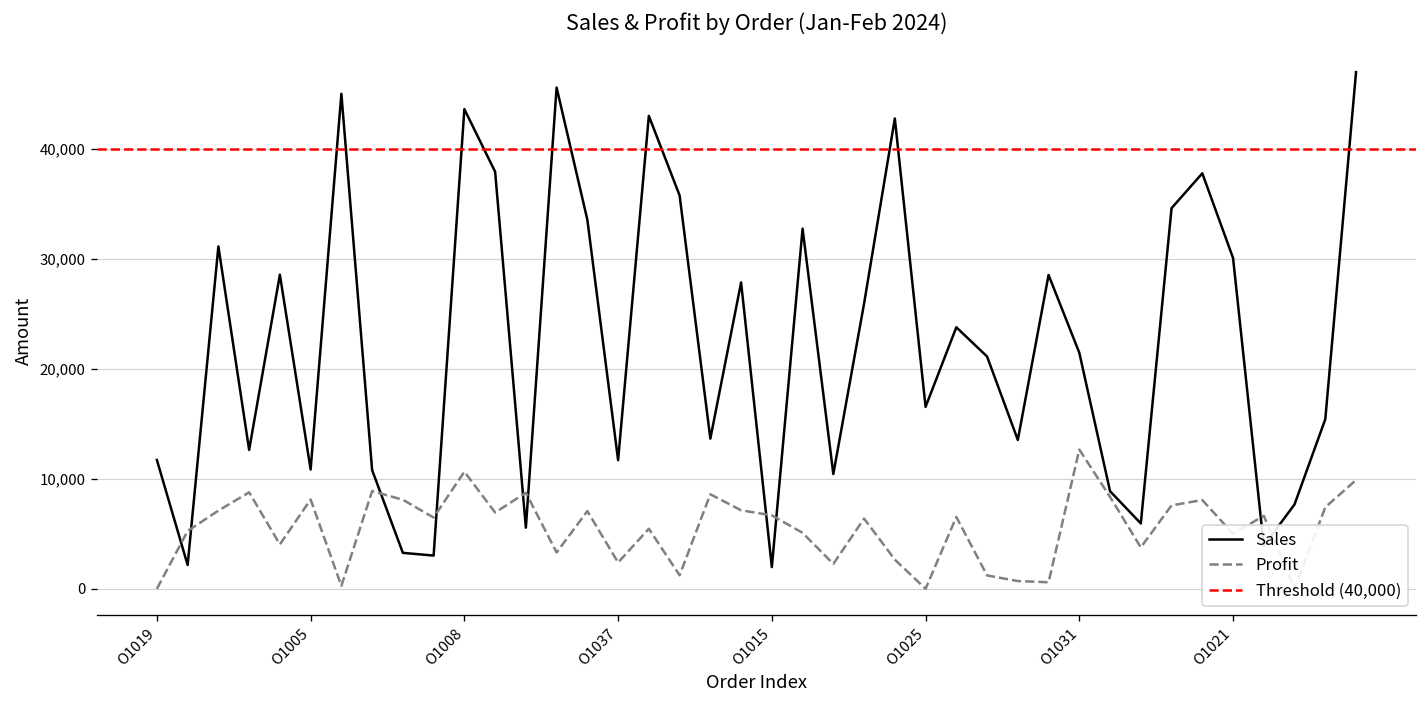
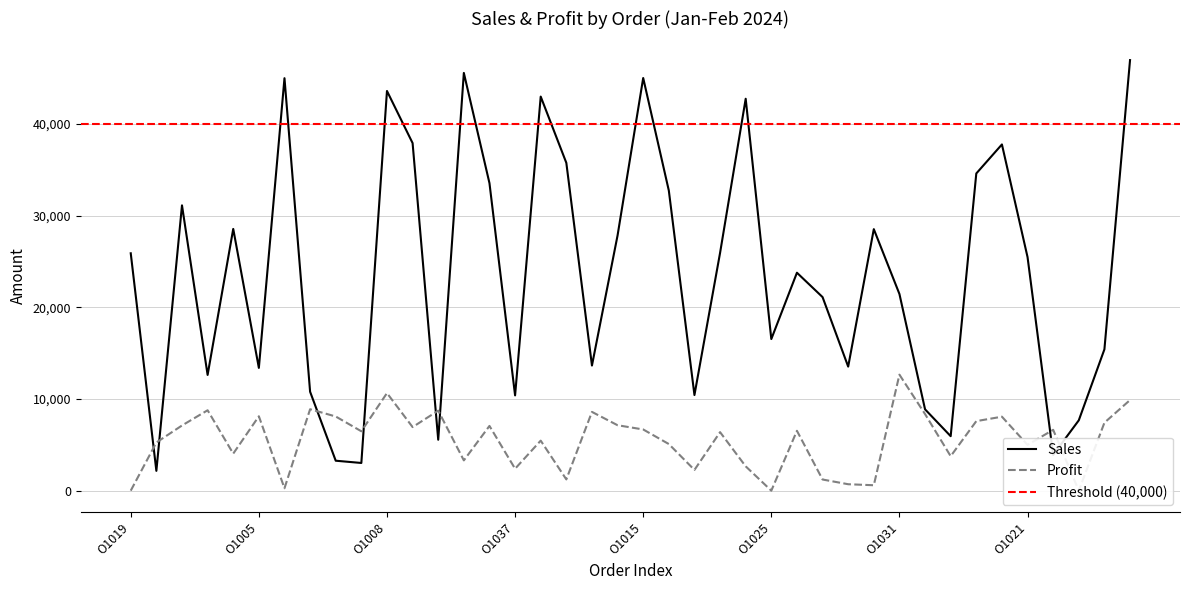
Sales, O1019: 12,000 -> 26,000
Sales, O1005: 11,000 -> 13,000
Sales, O1037: 12,000 -> 10,000
Sales, O1015: 2,000 -> 45,000
Sales, O1021: 30,000 -> 25,000
